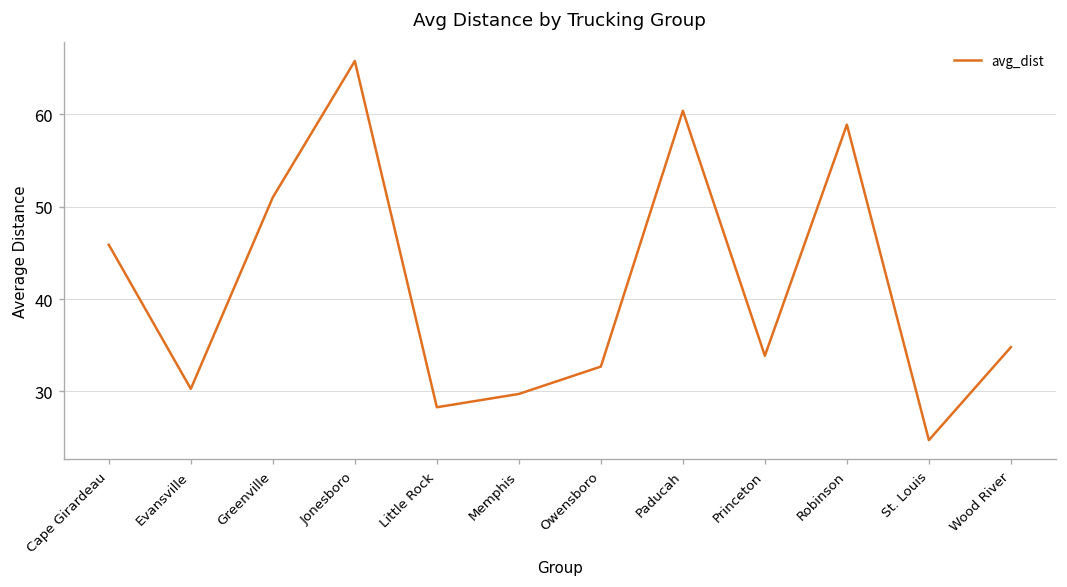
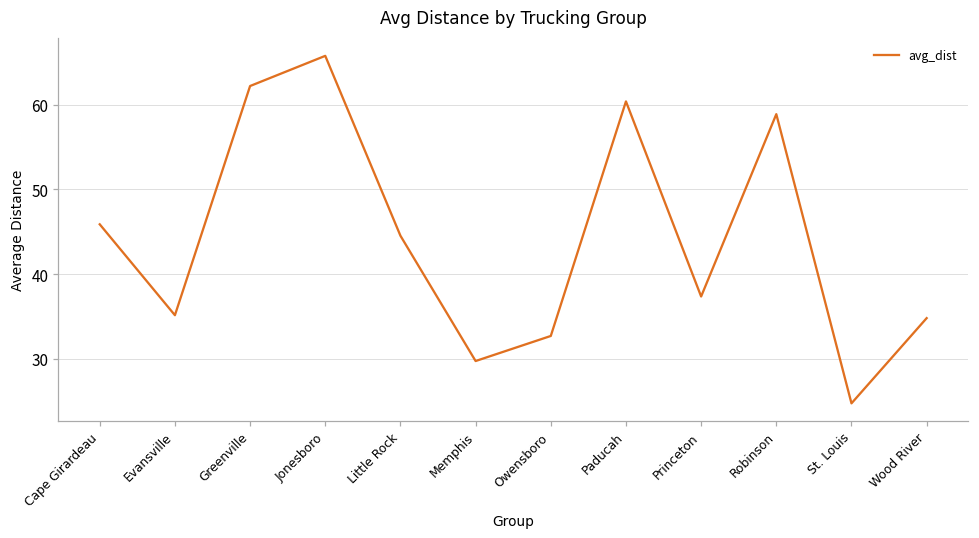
Evansville: 30 -> 35
Greenville: 51 -> 62
Little Rock: 28 -> 45
Princeton: 34 -> 37
